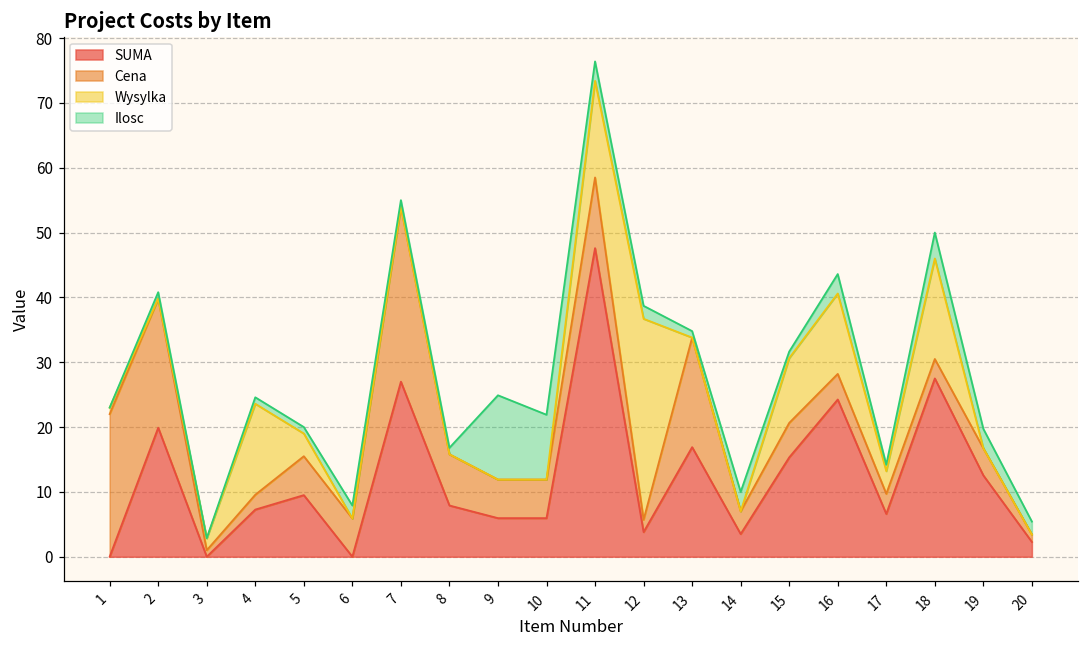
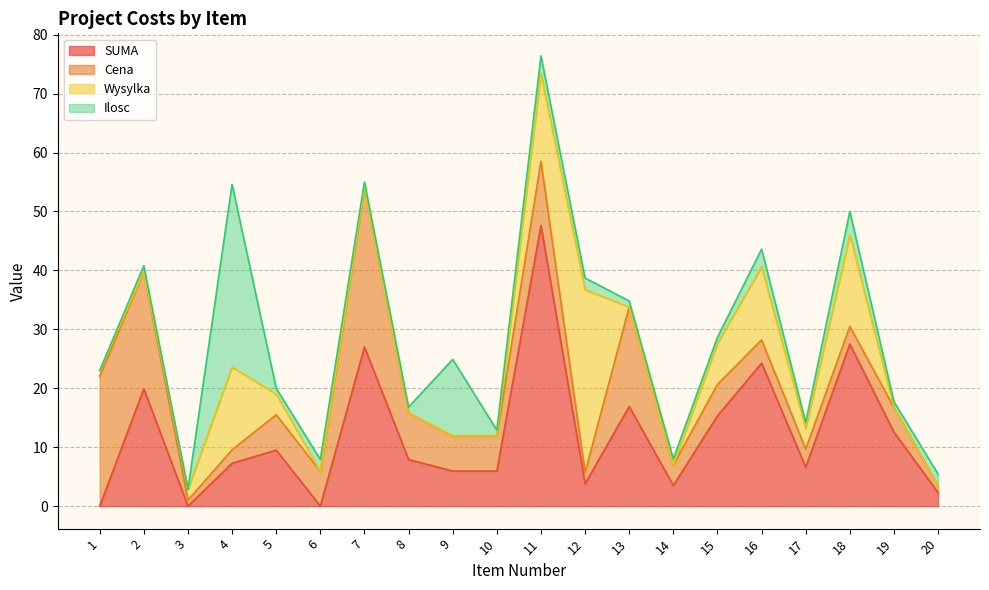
Ilosc, 4: 1 -> 31
Ilosc, 10: 10 -> 1
Ilosc, 14: 3 -> 1
Wysylka, 15: 10 -> 7
Ilosc, 19: 3 -> 1
